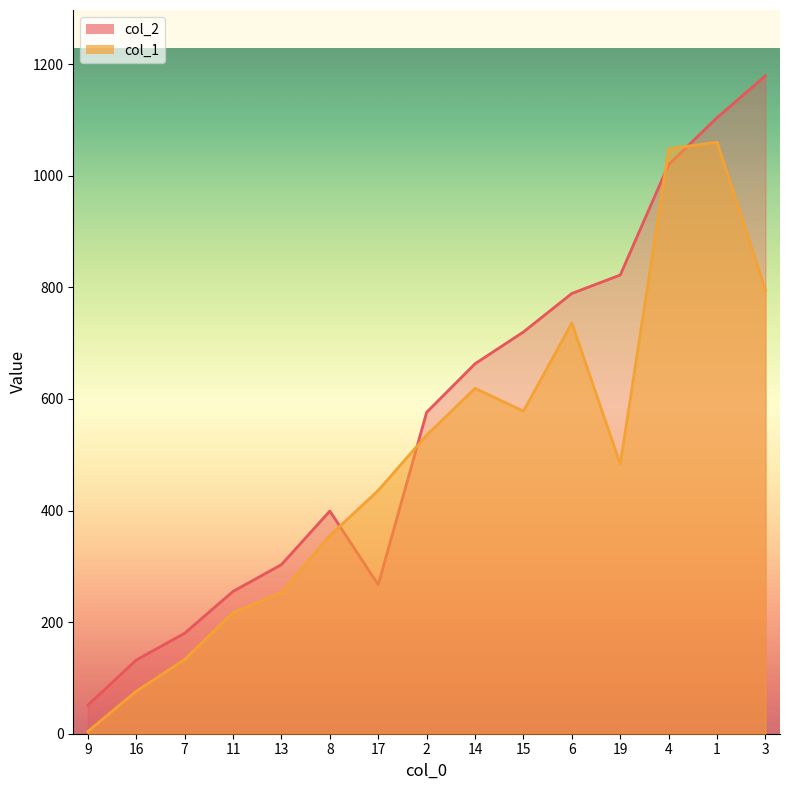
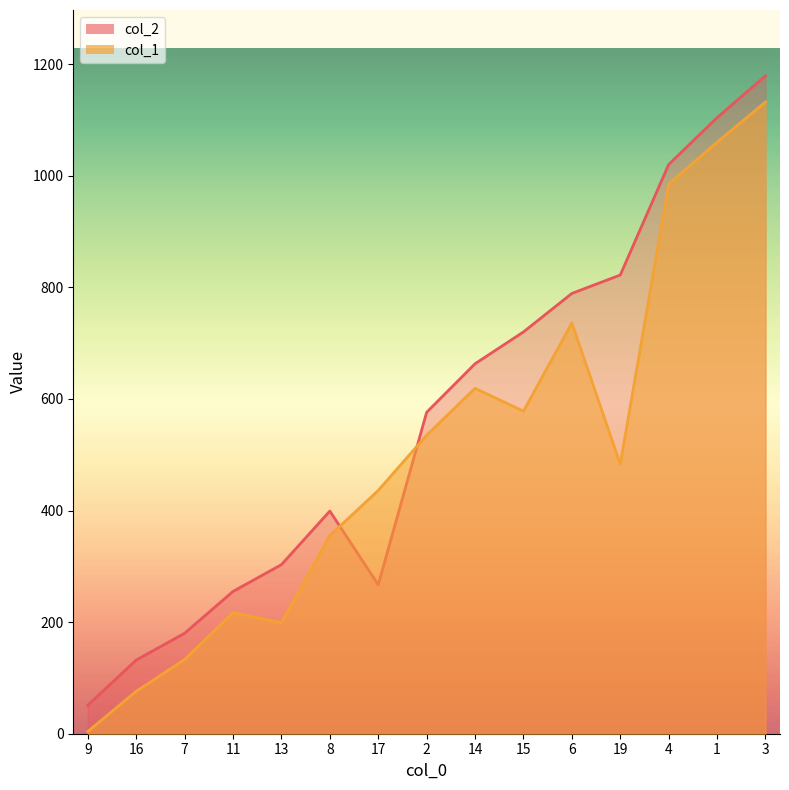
col_1, 13: 250 -> 200
col_1, 4: 1050 -> 990
col_1, 3: 800 -> 1130
